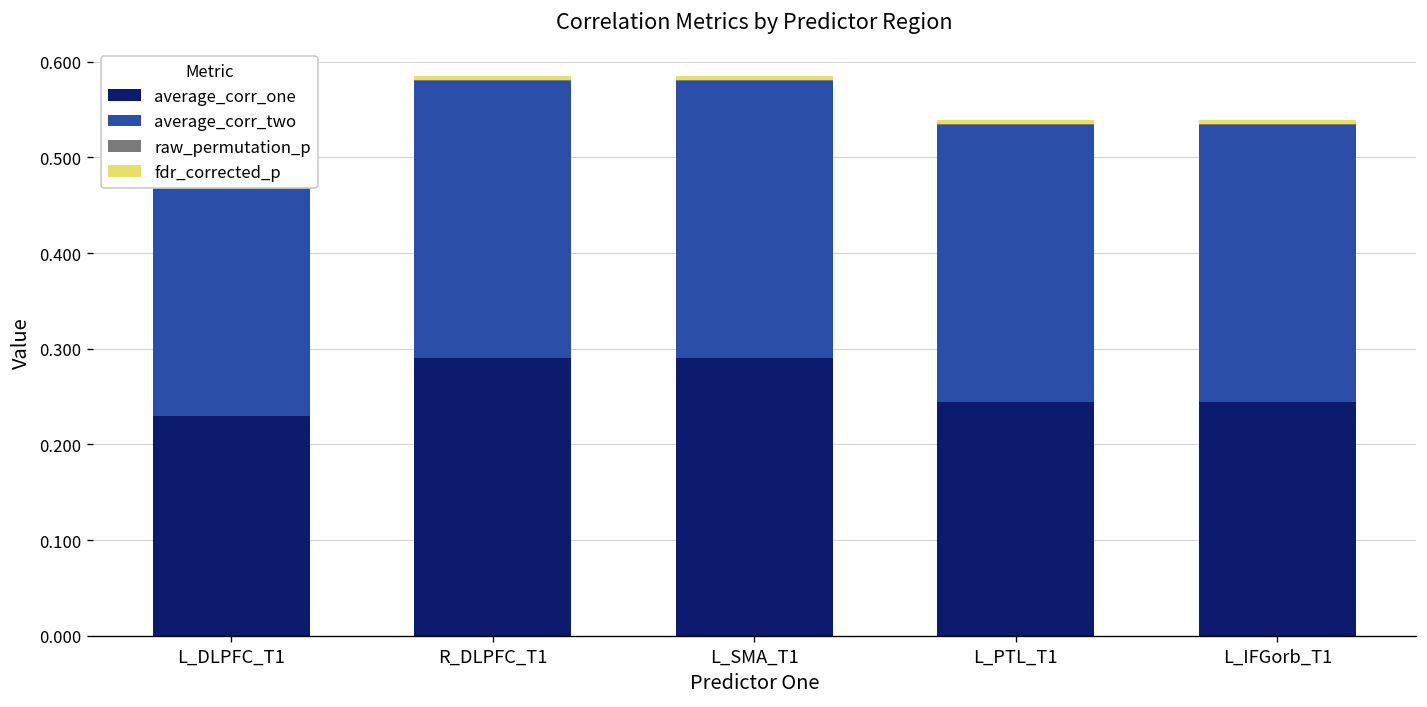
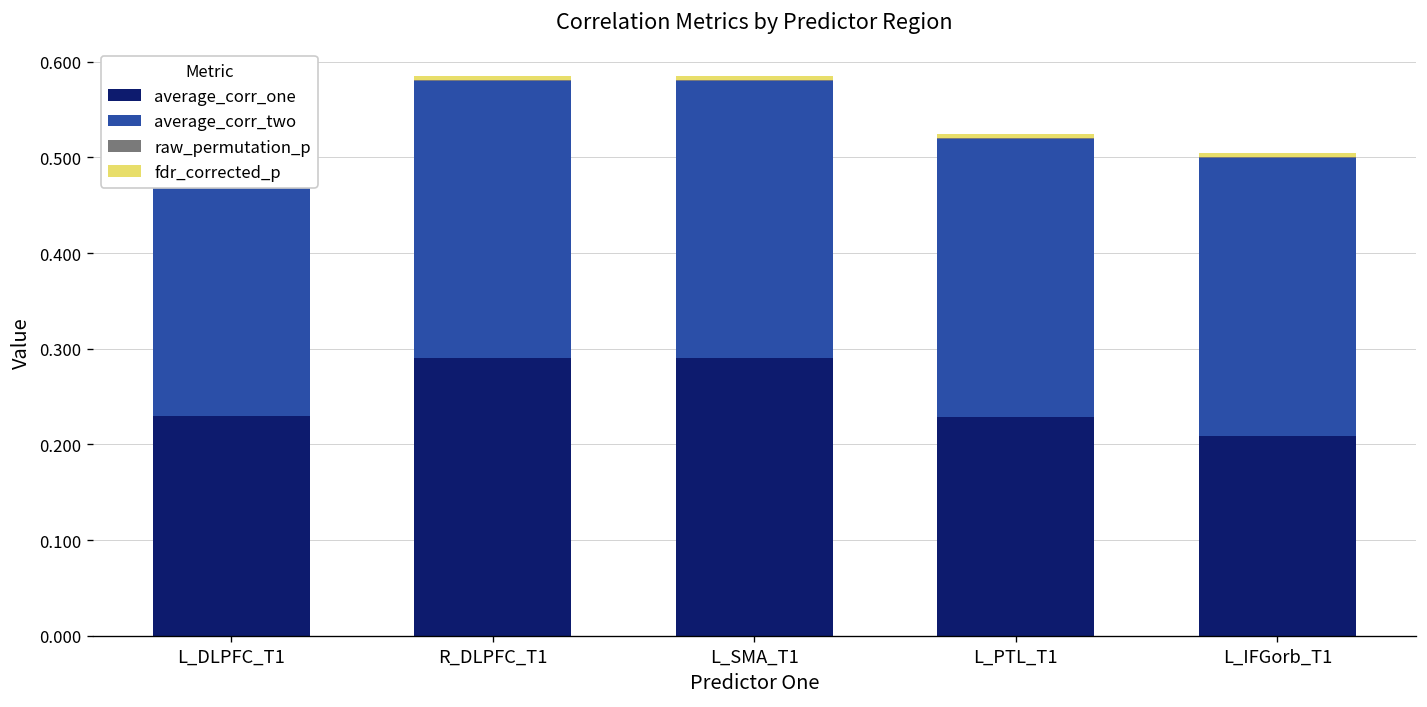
average_corr_one, L_PTL_T1: 0.24 -> 0.23
average_corr_one, L_IFGorb_T1: 0.24 -> 0.21
